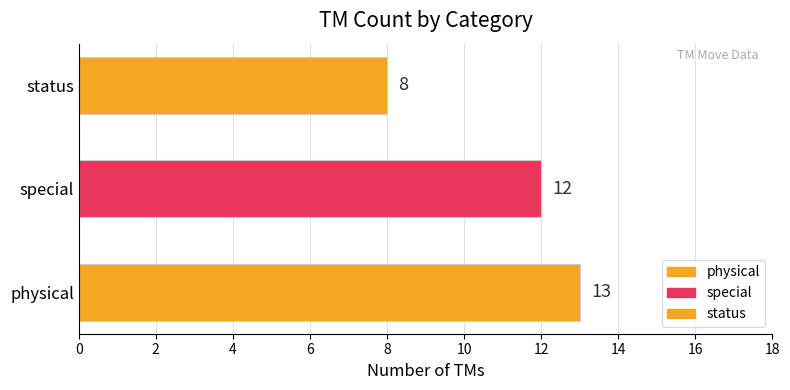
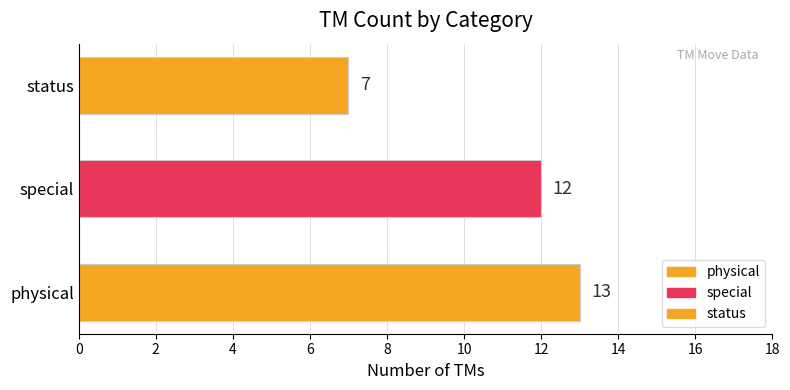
status: 8 -> 7
